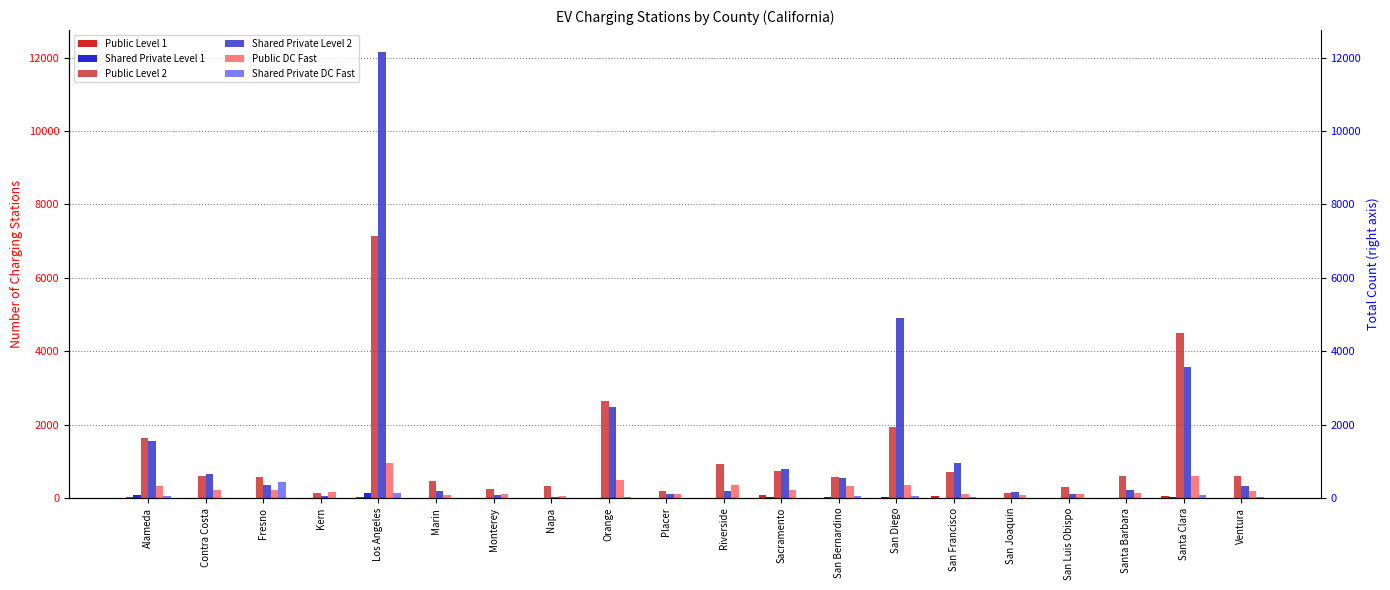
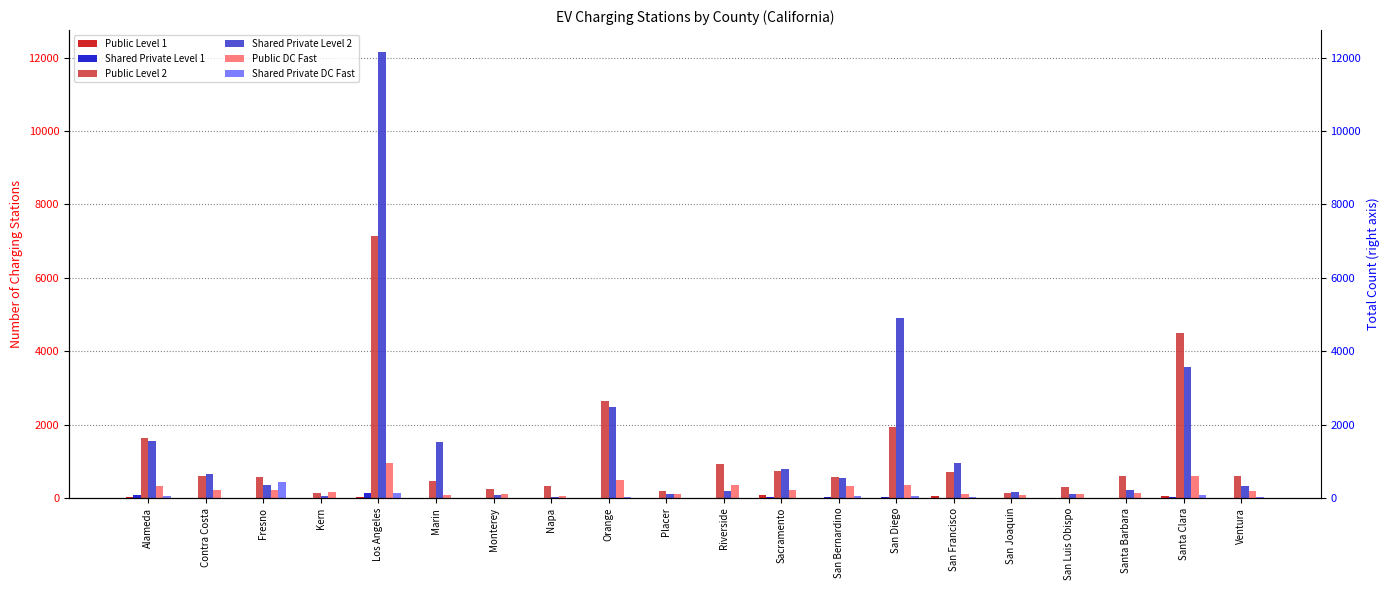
Shared Private Level 2, Marin: 200 -> 1500
